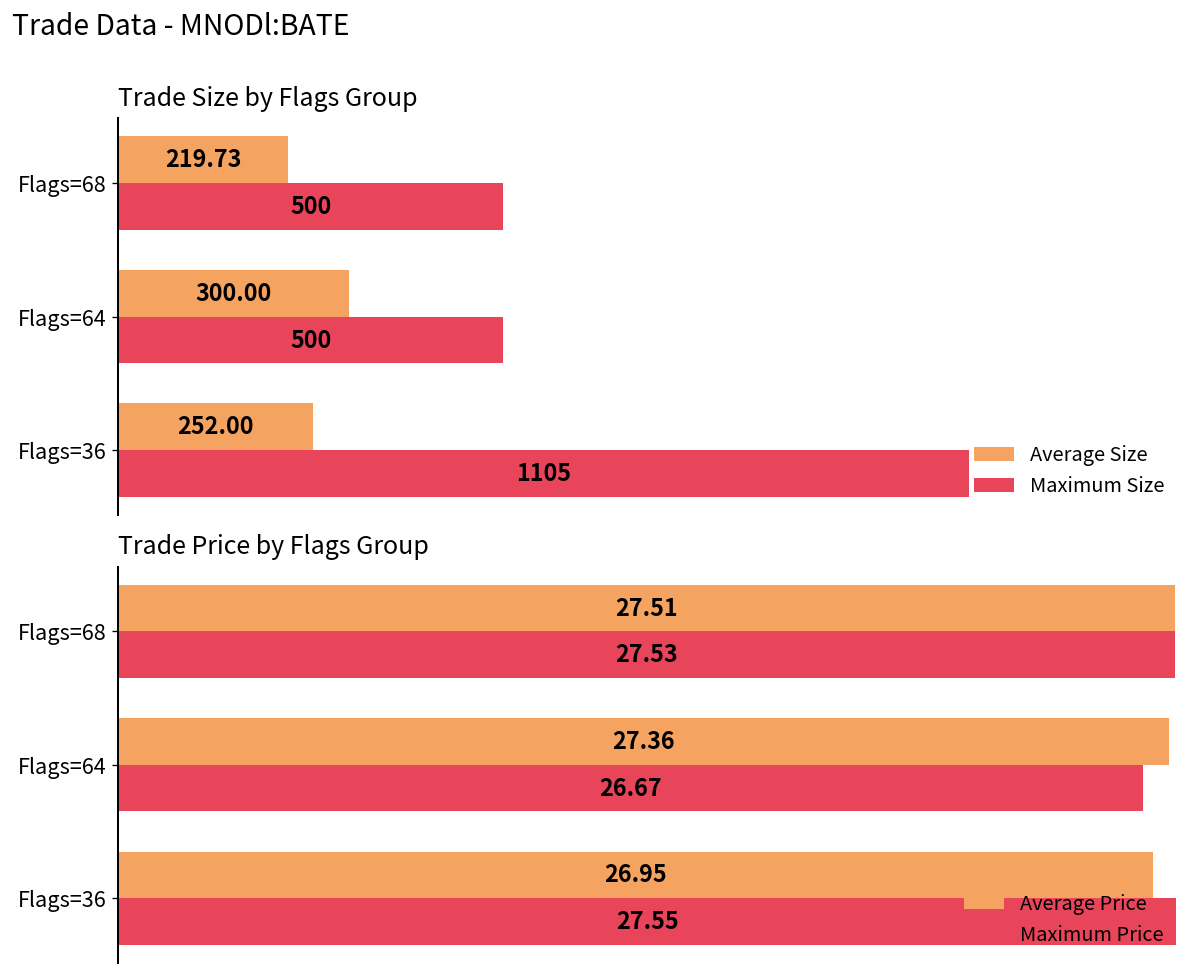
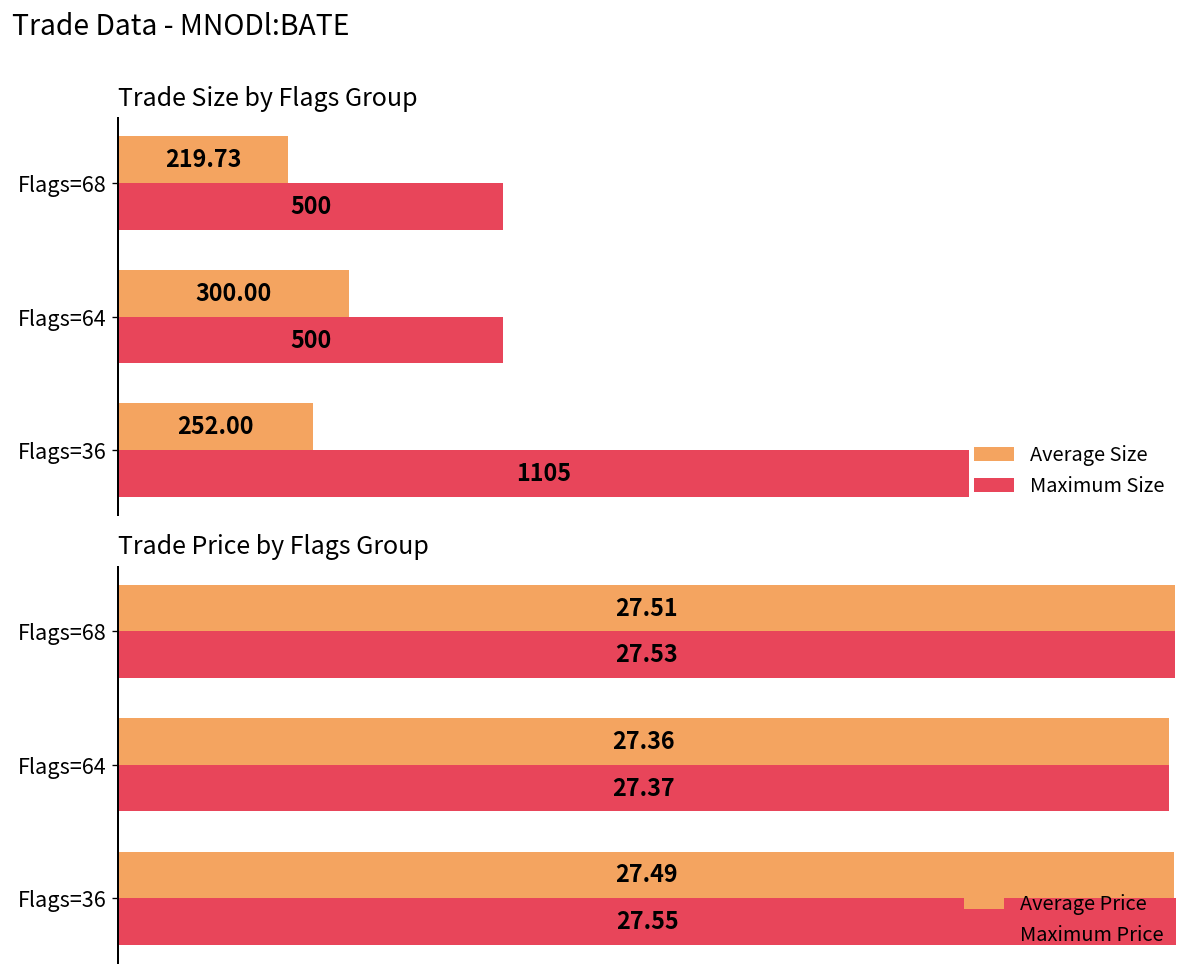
Trade Price by Flags Group, Maximum Price, Flags=64: 26.67 -> 27.37
Trade Price by Flags Group, Average Price, Flags=36: 26.95 -> 27.49
